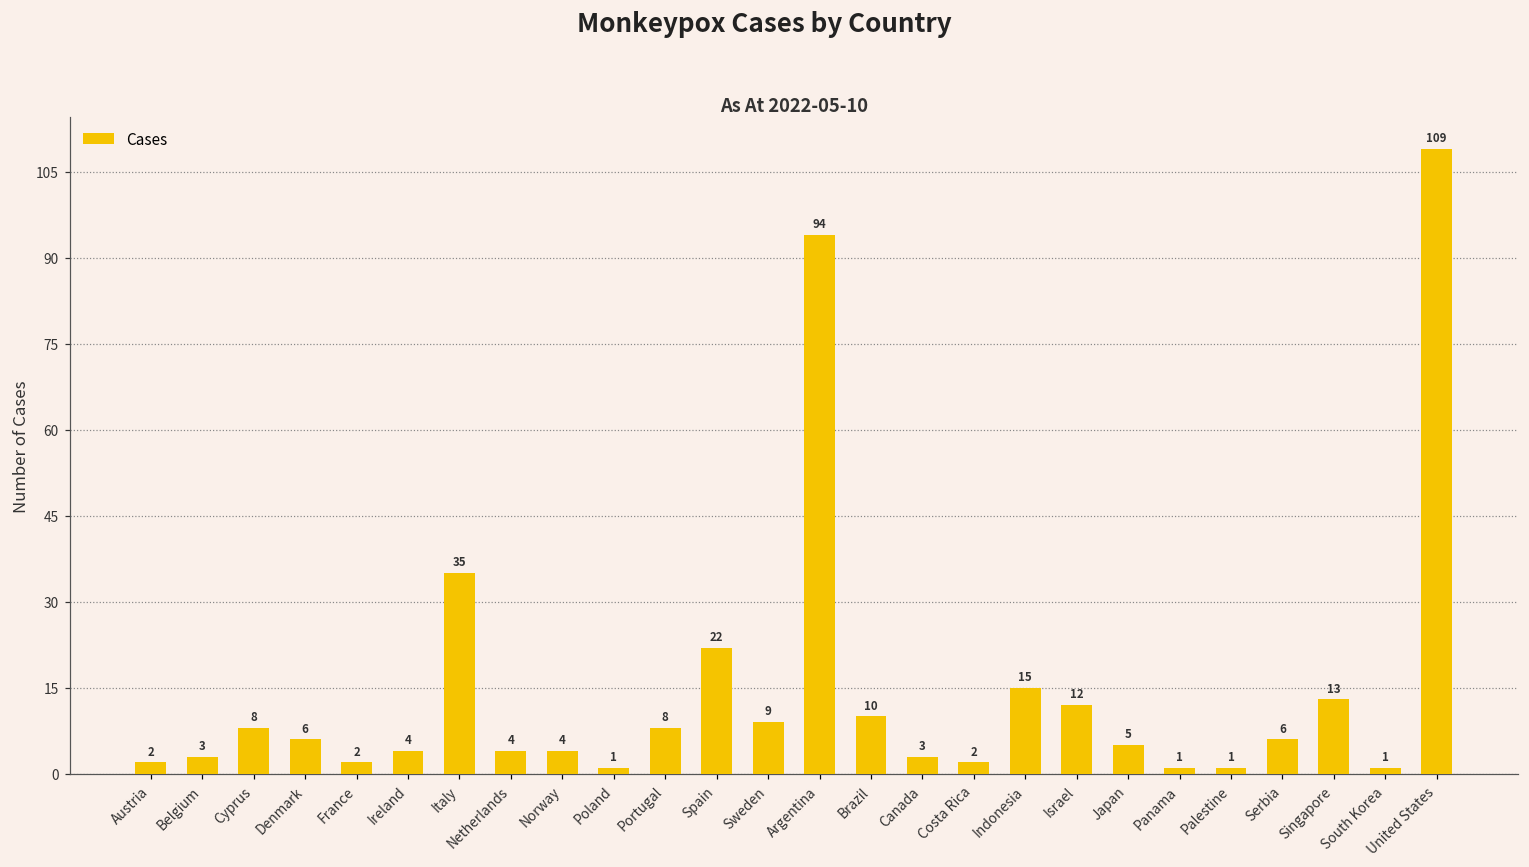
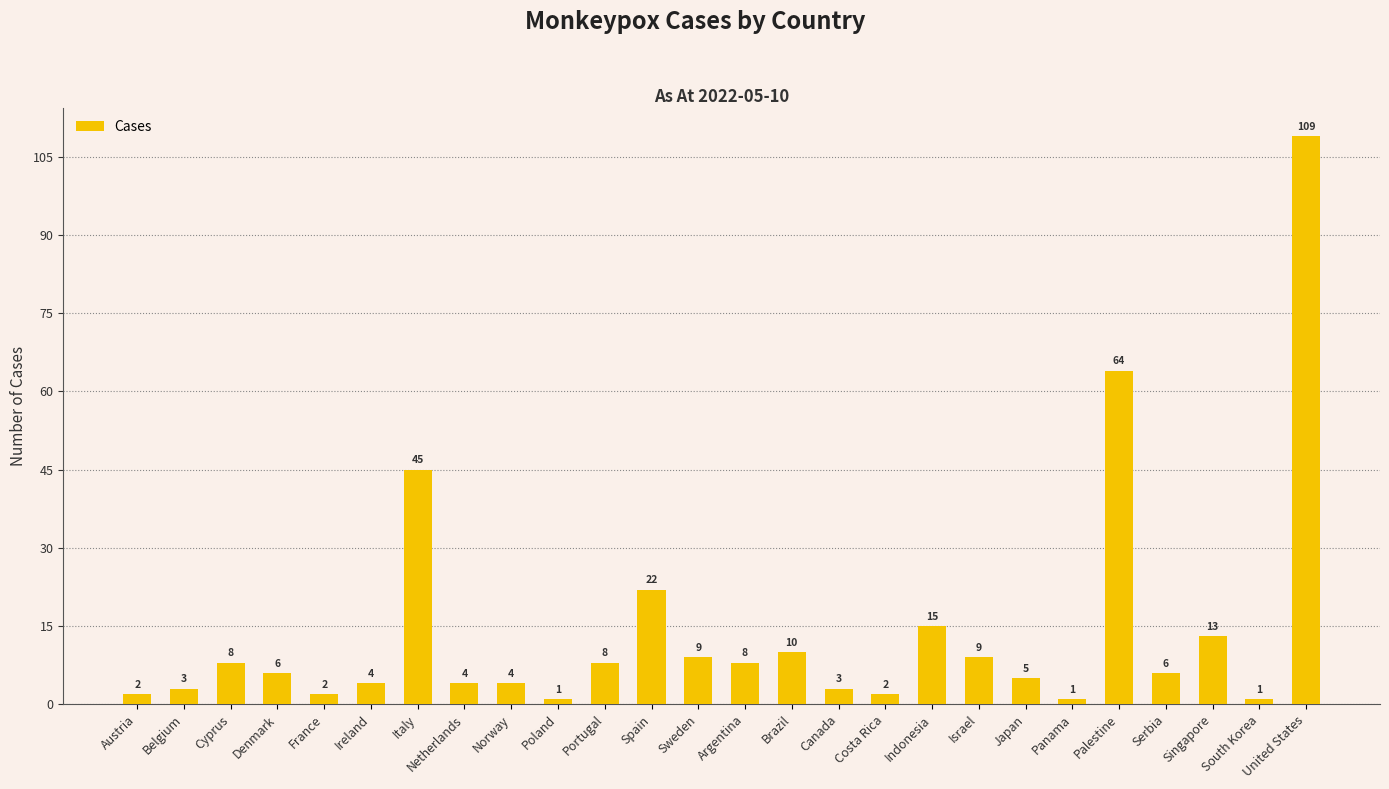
Italy: 35 -> 45
Argentina: 94 -> 8
Israel: 12 -> 9
Palestine: 1 -> 64
